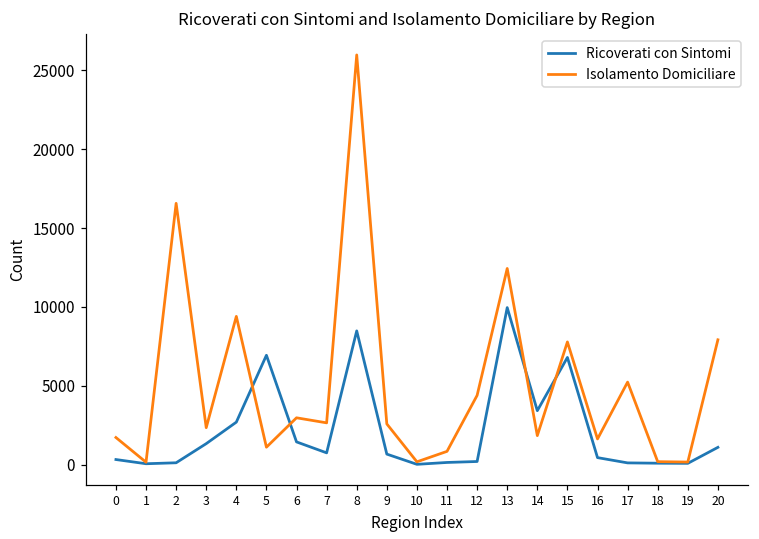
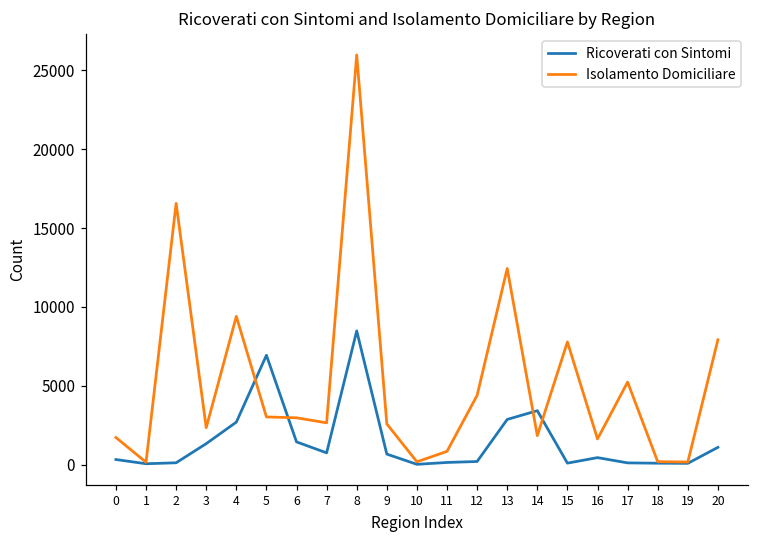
Isolamento Domiciliare, 5: 1100 -> 3000
Ricoverati con Sintomi, 13: 10000 -> 2900
Ricoverati con Sintomi, 15: 6800 -> 100
